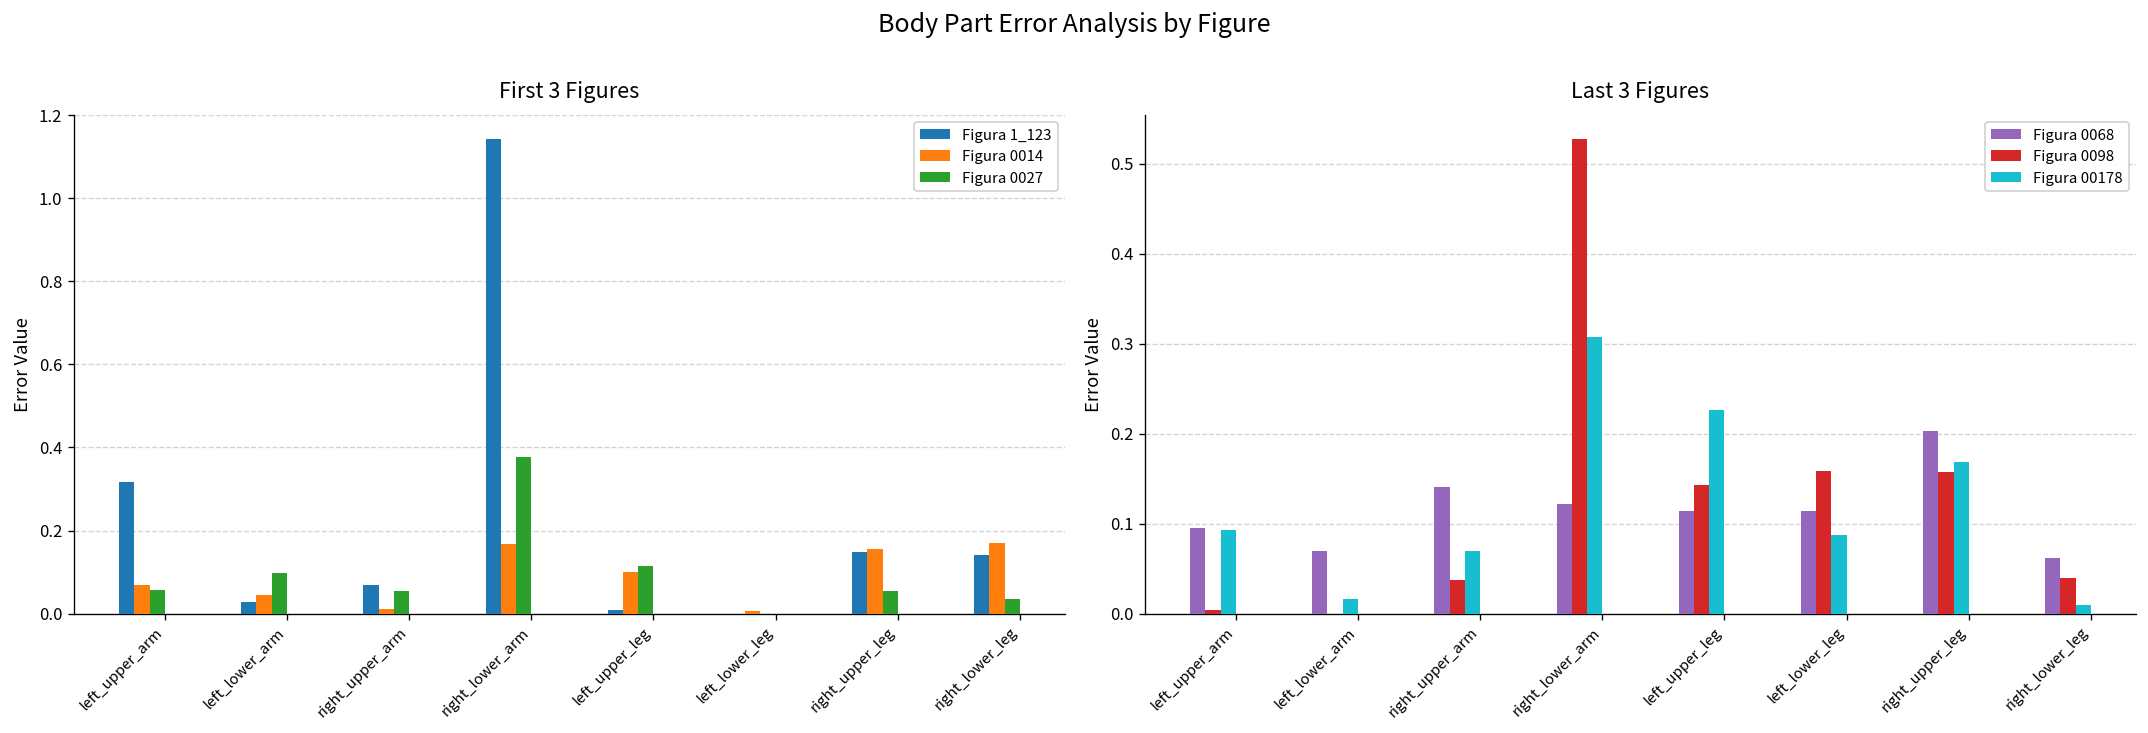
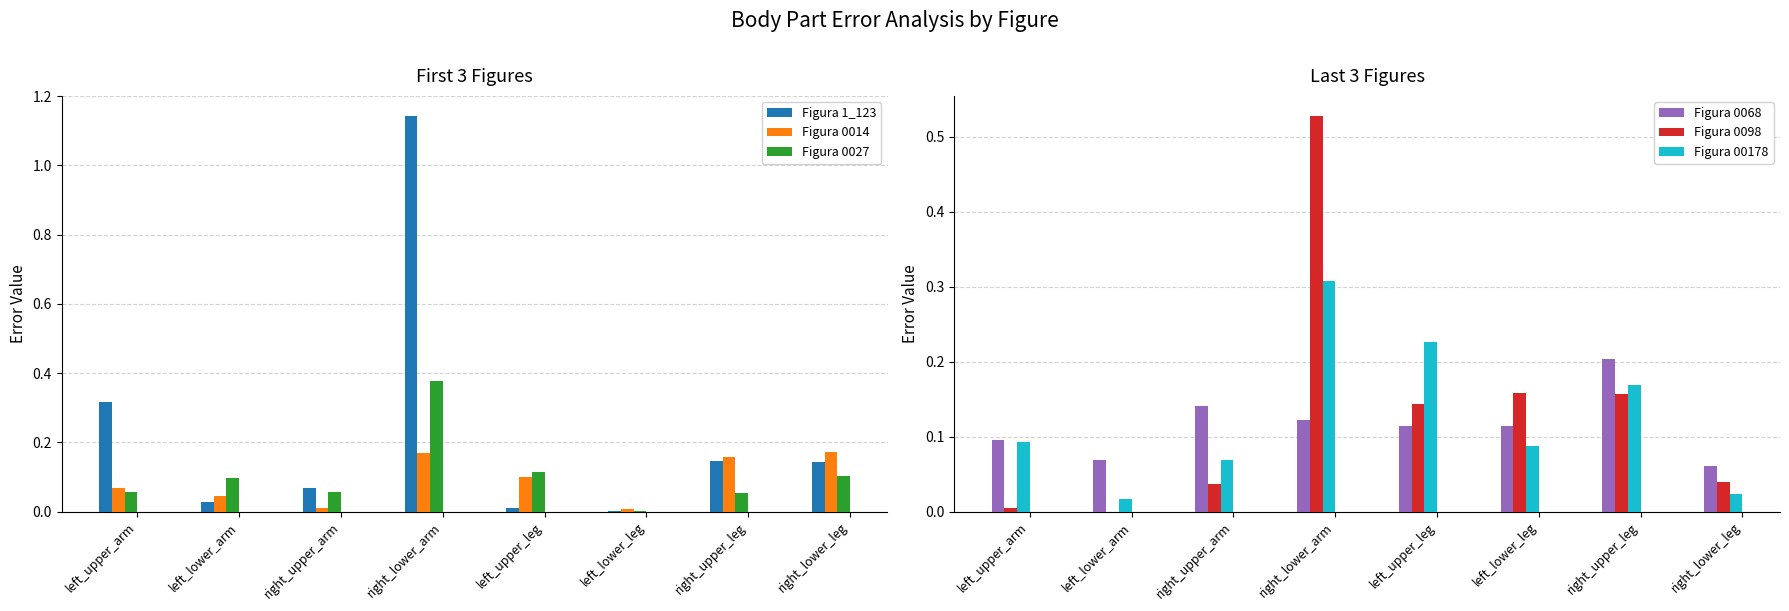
First 3 Figures, Figura 0027, right_lower_leg: 0.04 -> 0.10
Last 3 Figures, Figura 00178, right_lower_leg: 0.01 -> 0.02
